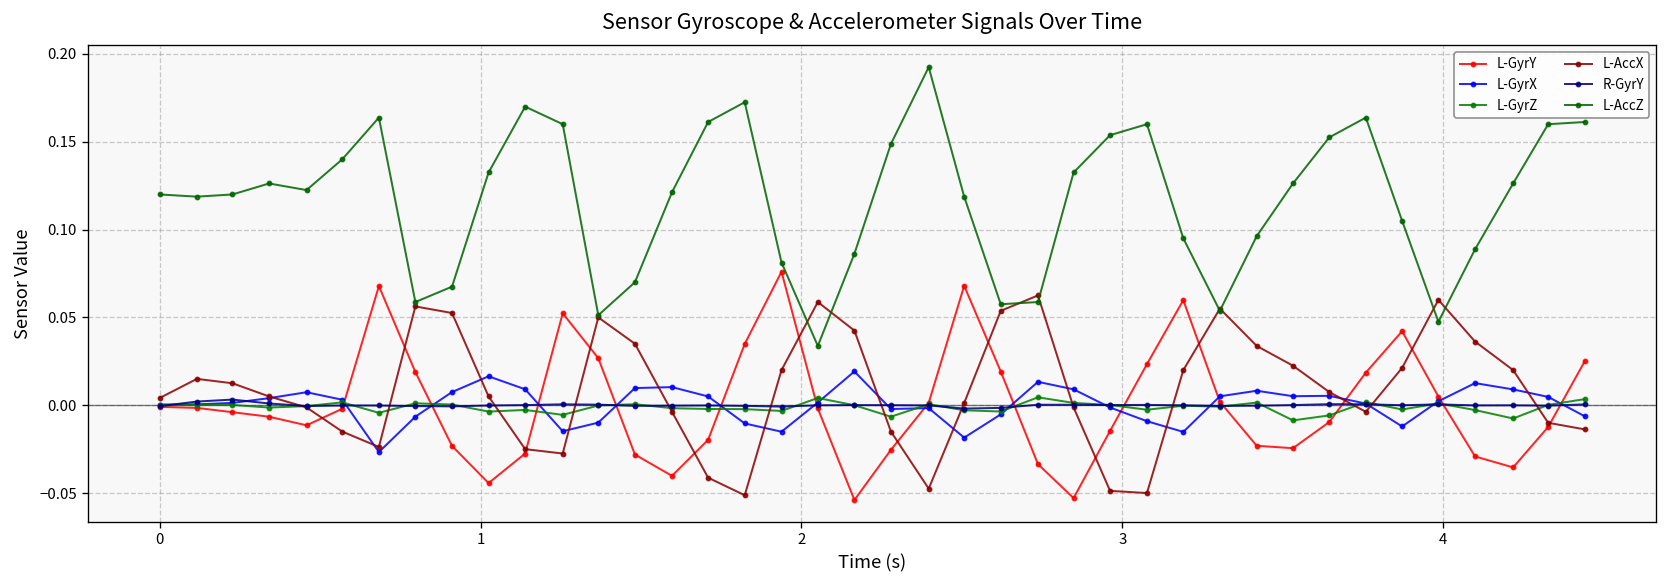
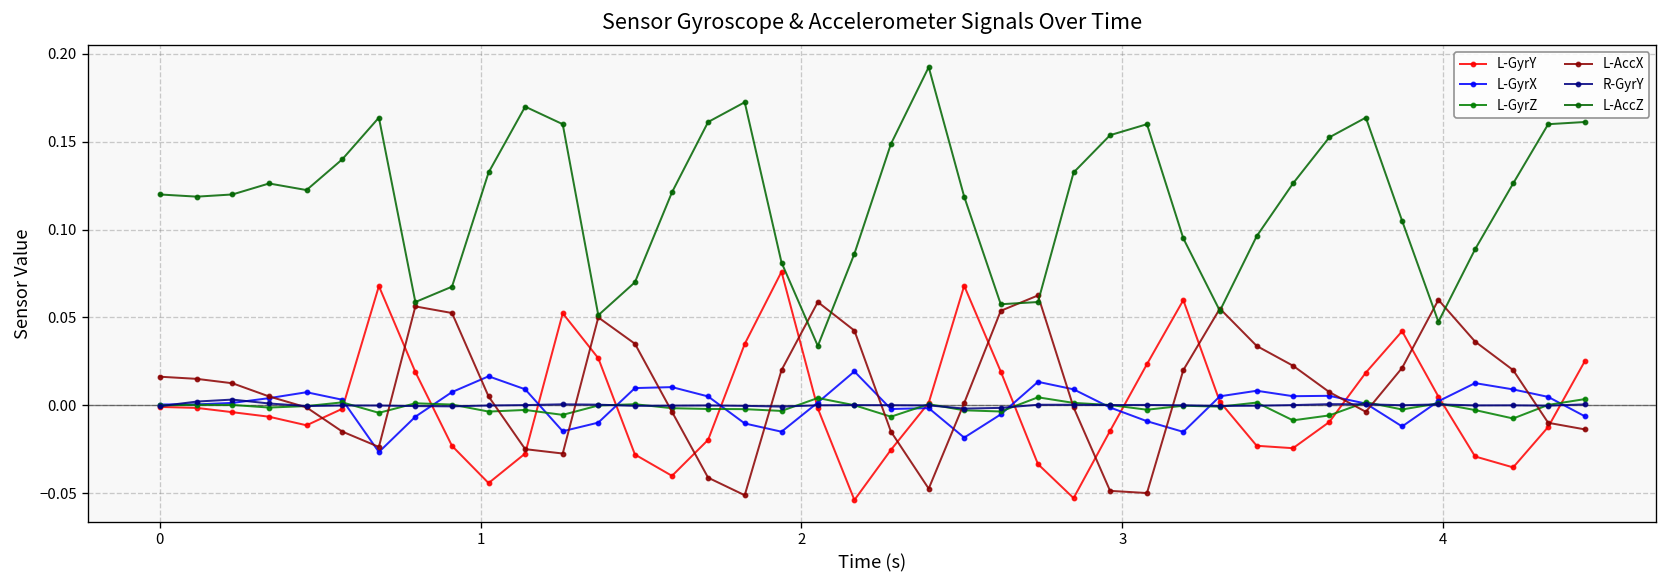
L-AccX, 0: 0.004 -> 0.016
